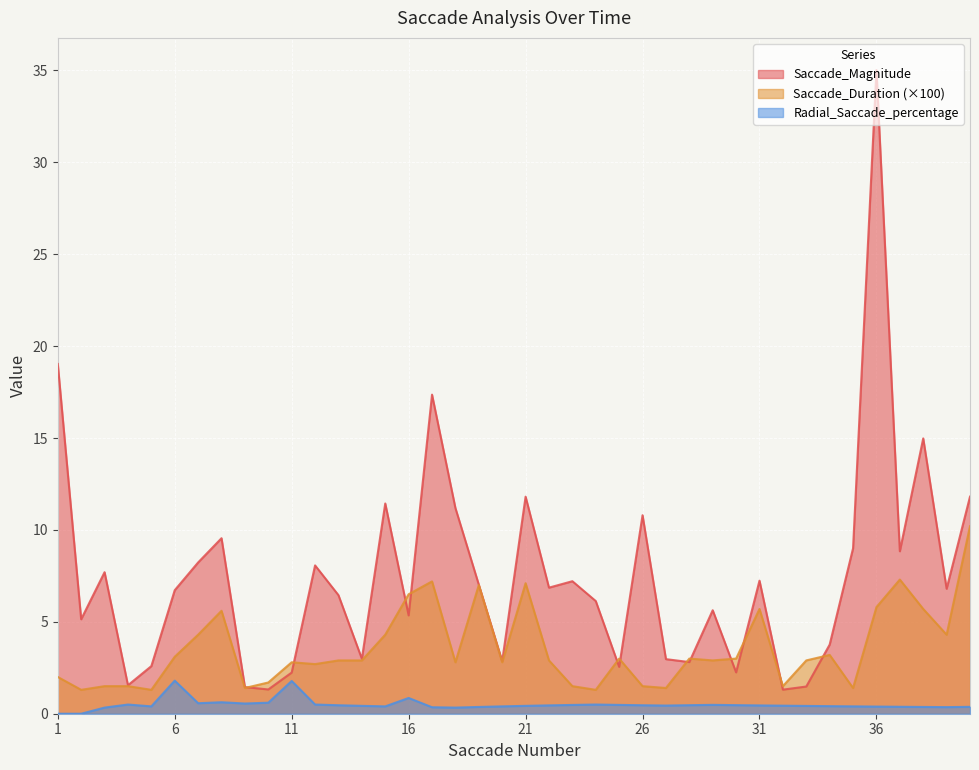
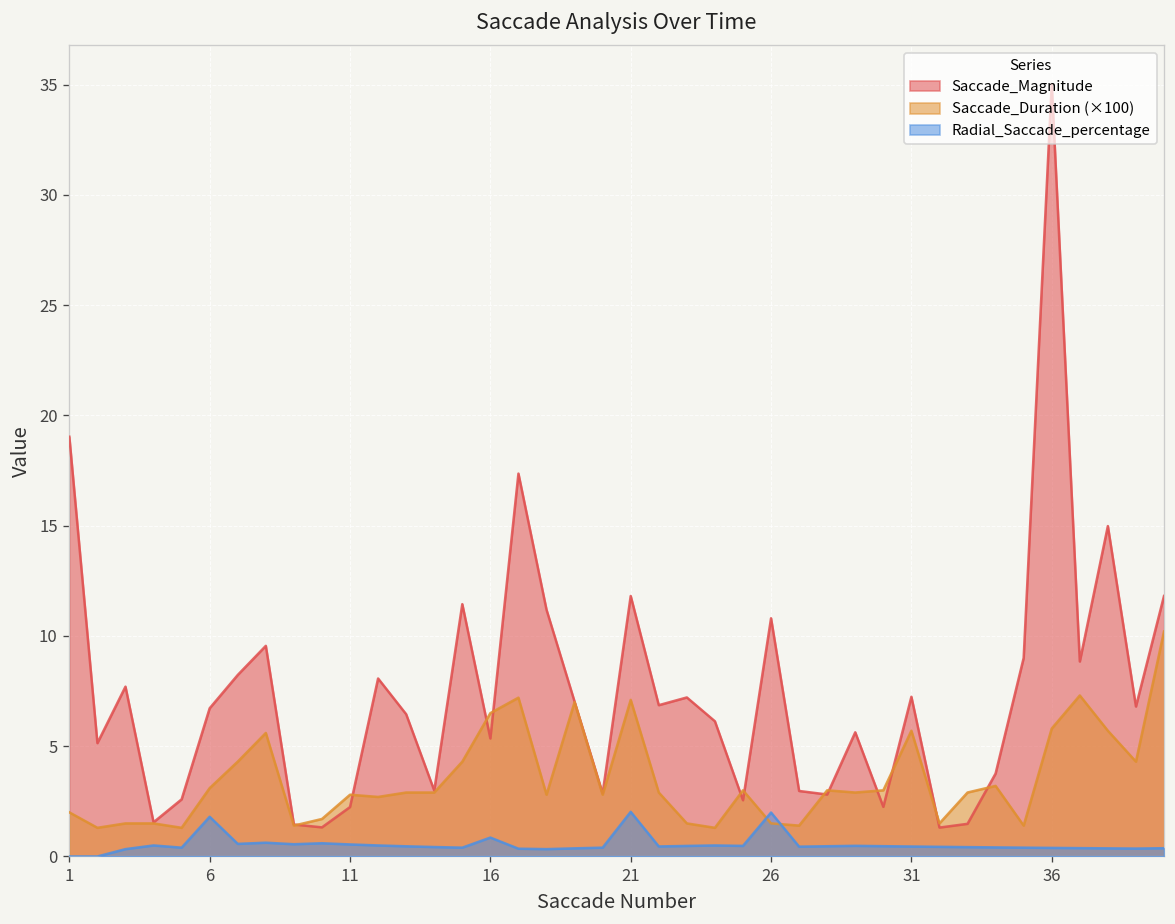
Radial_Saccade_percentage, 11: 1.8 -> 0.5
Radial_Saccade_percentage, 21: 0.4 -> 2.0
Radial_Saccade_percentage, 26: 0.5 -> 2.0
